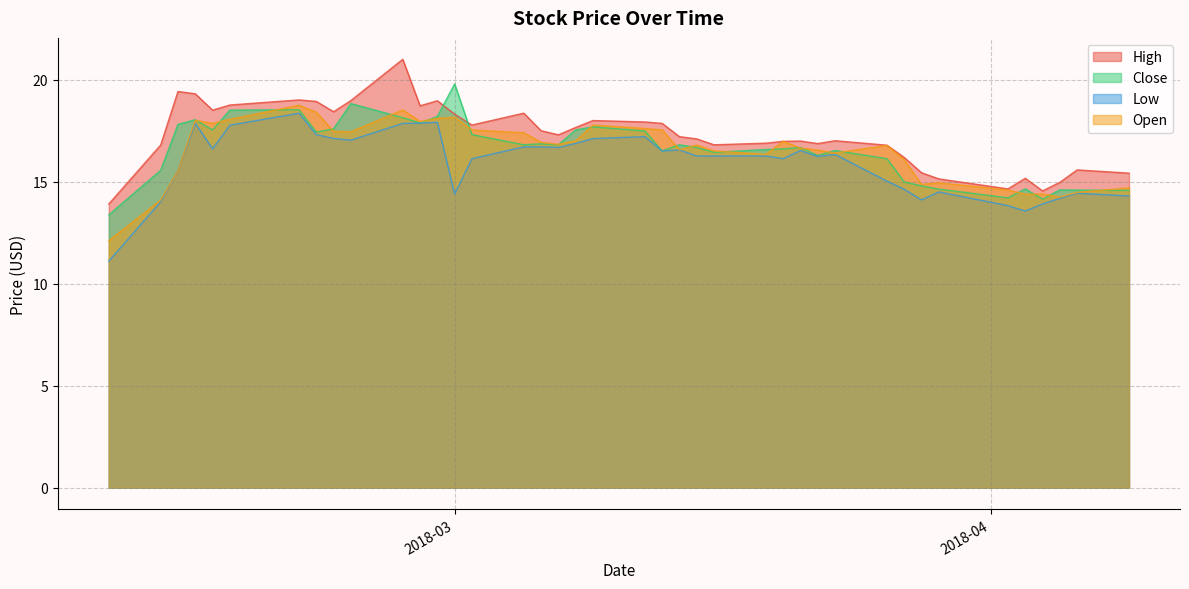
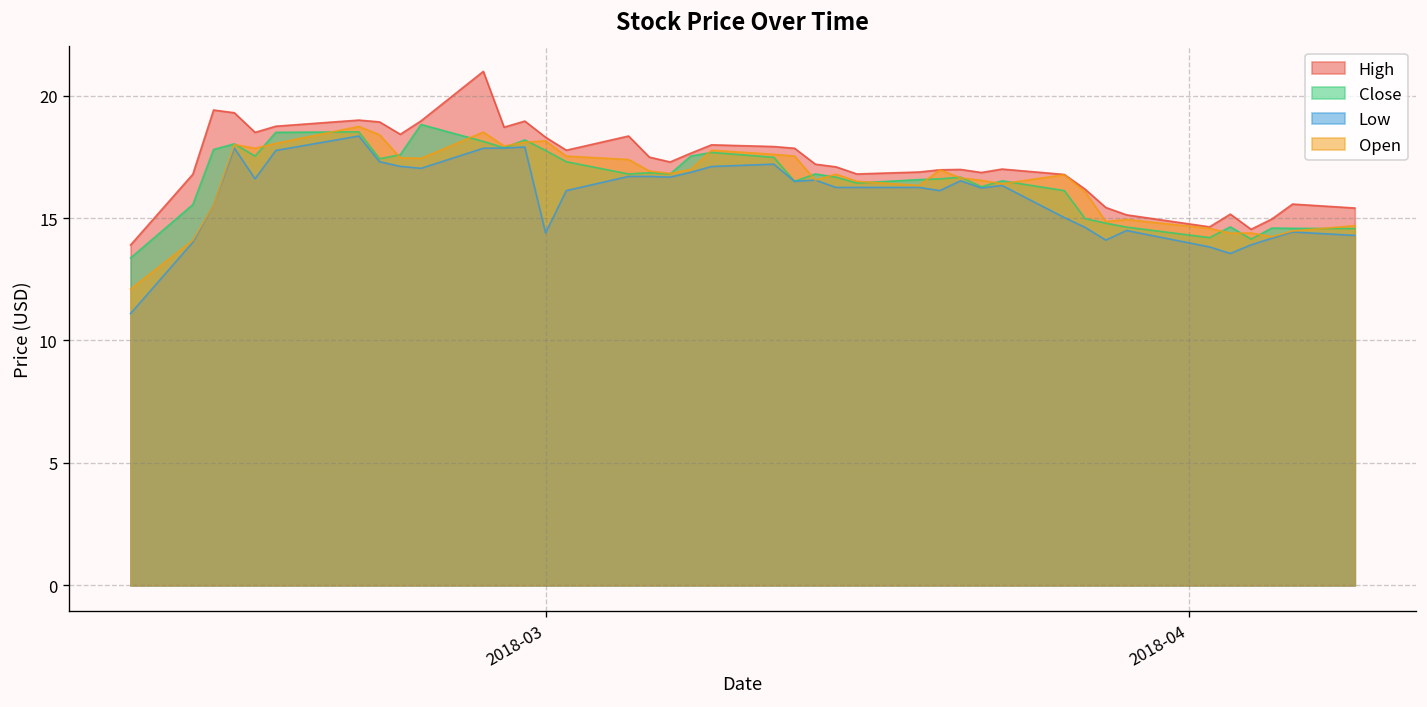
Close, 2018-03: 19.8 -> 17.8
